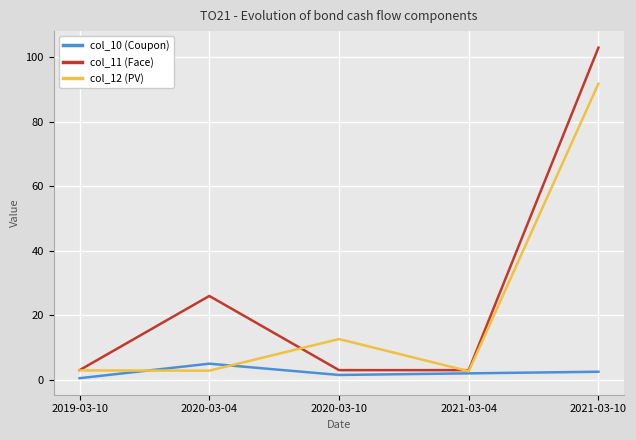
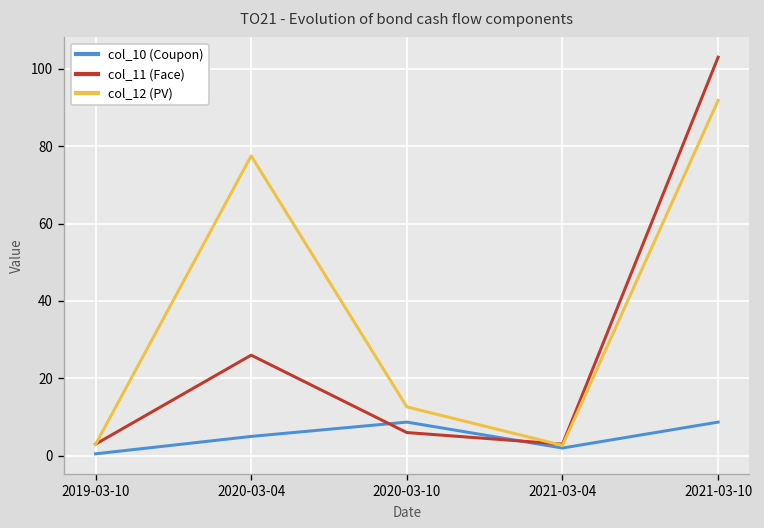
col_12 (PV), 2020-03-04: 3 -> 77
col_10 (Coupon), 2020-03-10: 2 -> 9
col_11 (Face), 2020-03-10: 3 -> 6
col_10 (Coupon), 2021-03-10: 3 -> 9
